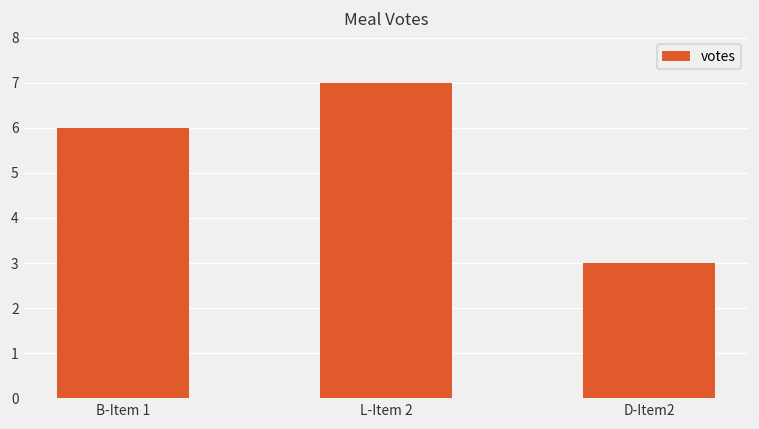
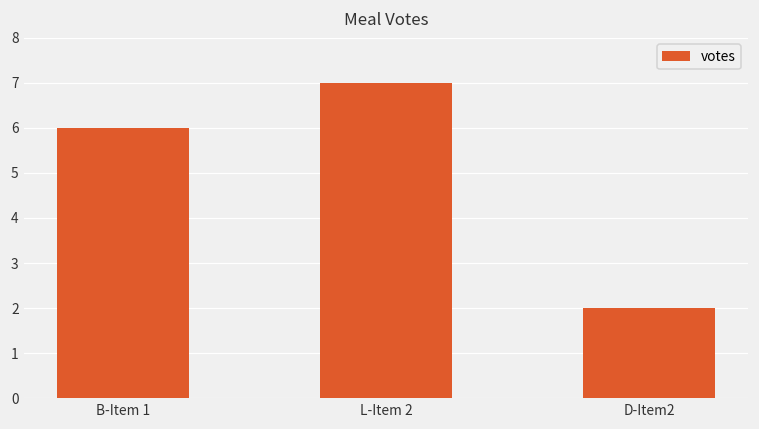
D-Item2: 3 -> 2
